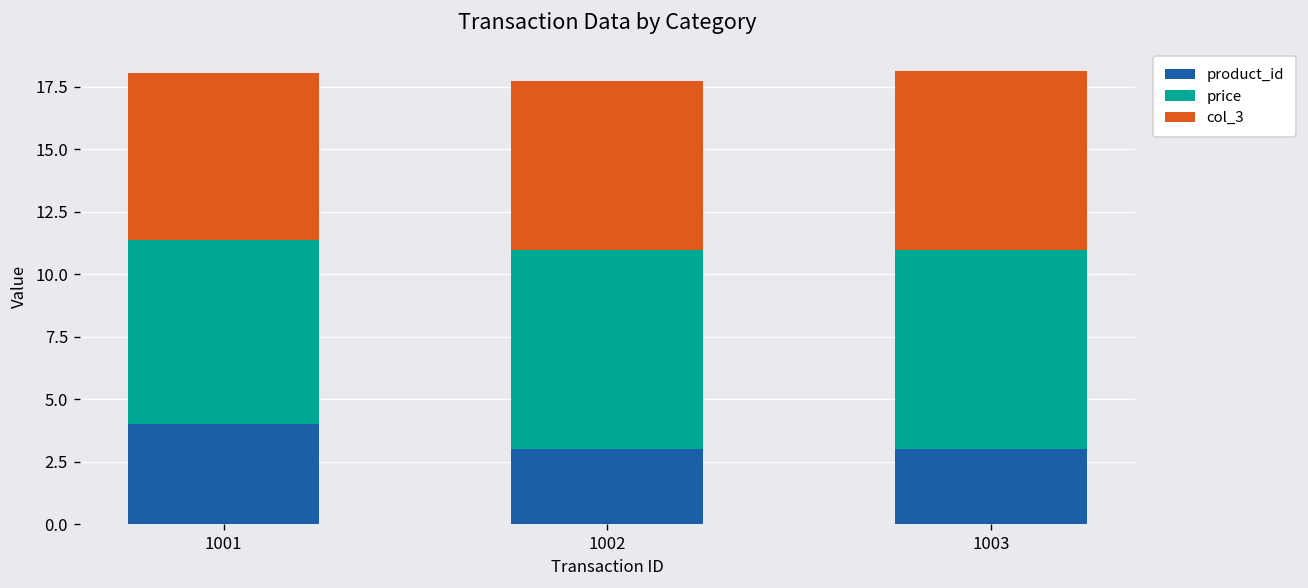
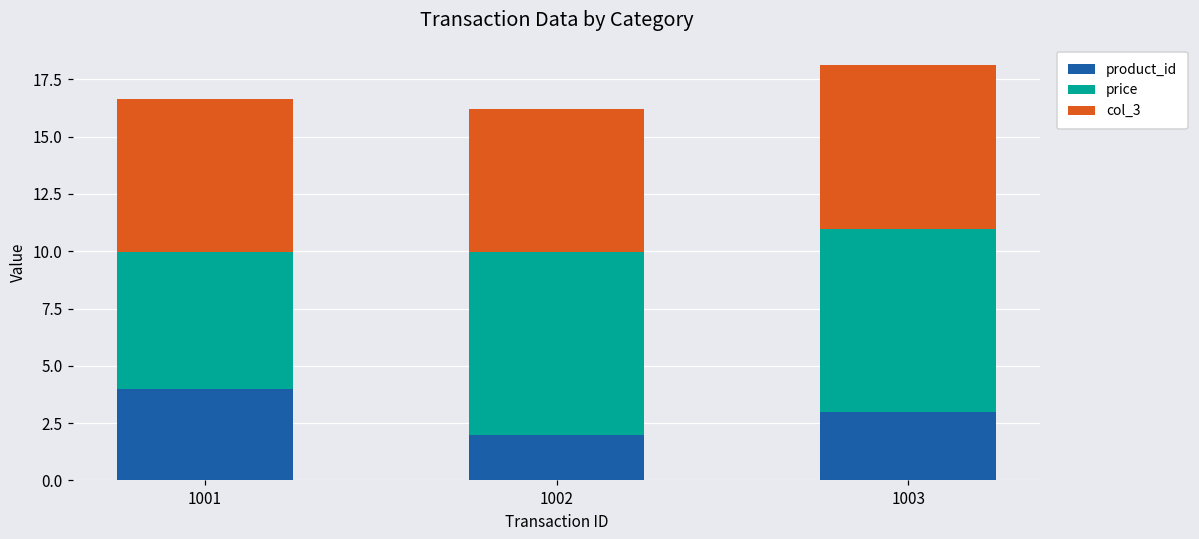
price, 1001: 7.4 -> 5.9
product_id, 1002: 3 -> 2
col_3, 1002: 6.8 -> 6.3
